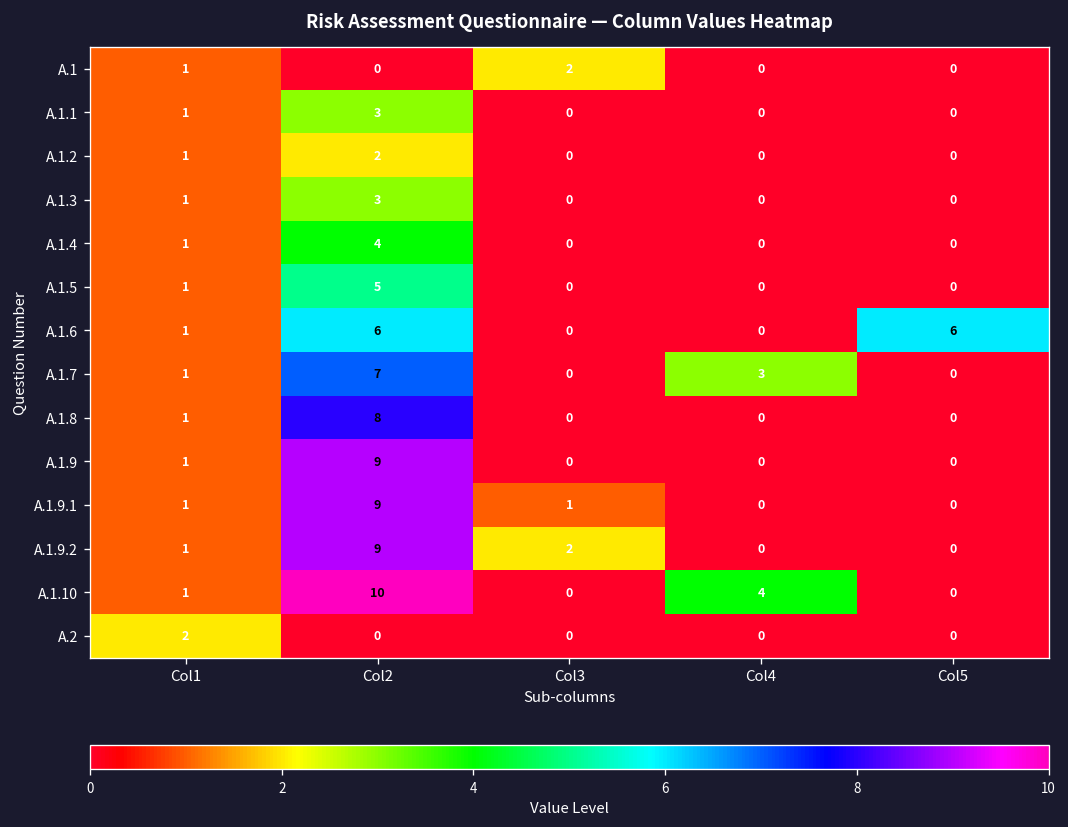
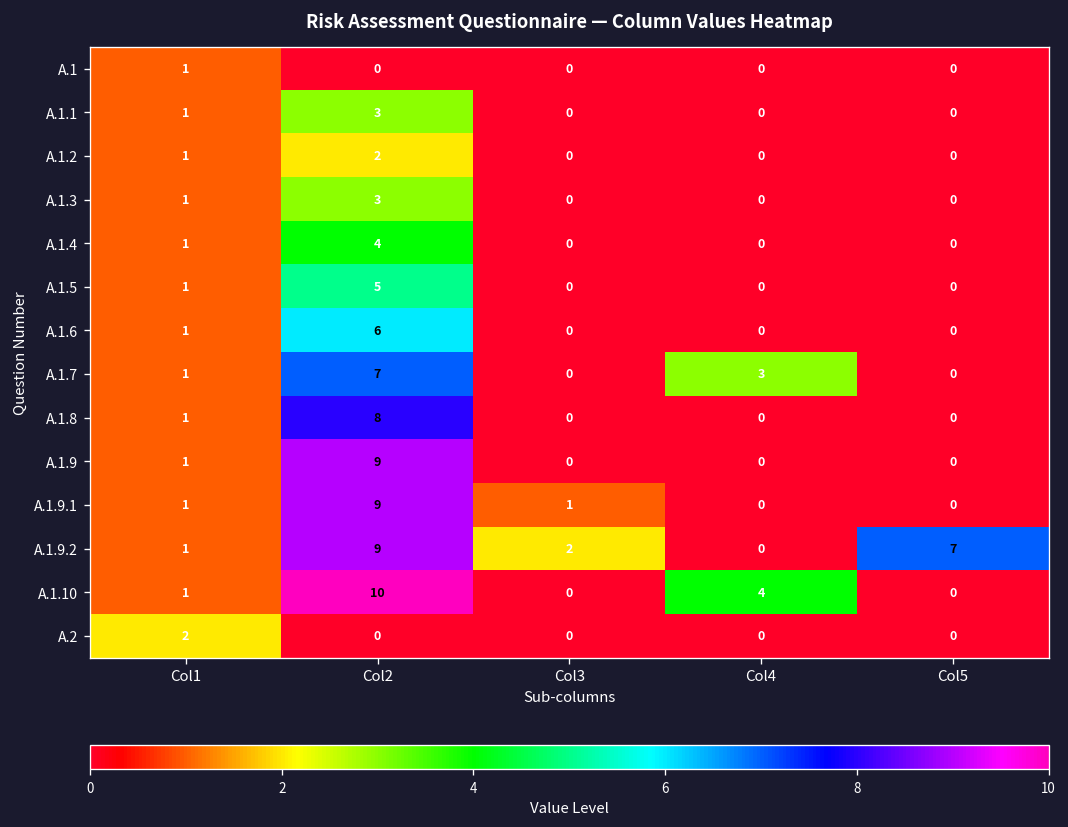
A.1, Col3: 2 -> 0
A.1.6, Col5: 6 -> 0
A.1.9.2, Col5: 0 -> 7
